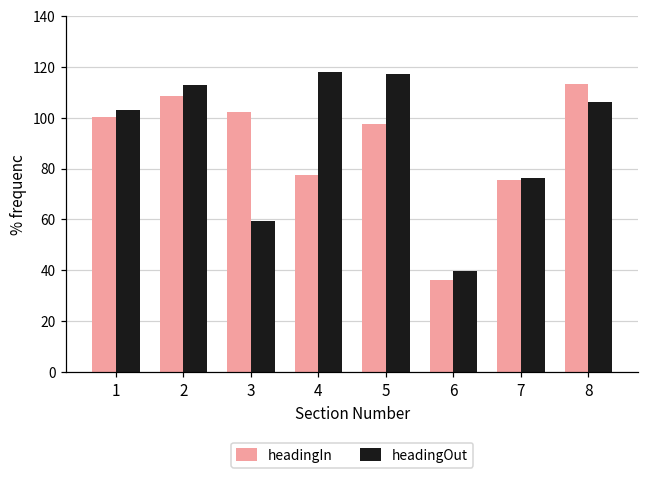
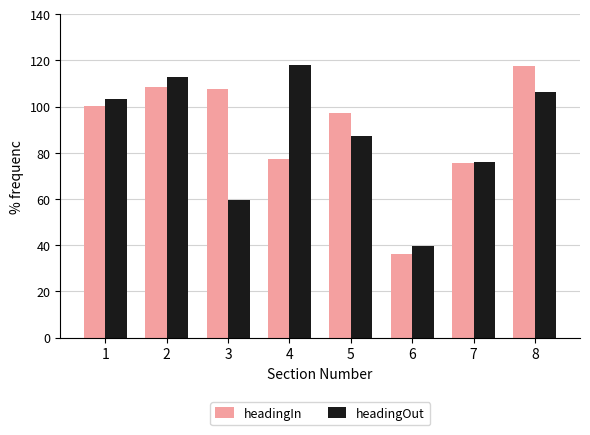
headingIn, 3: 102 -> 108
headingOut, 5: 117 -> 87
headingIn, 8: 113 -> 118
